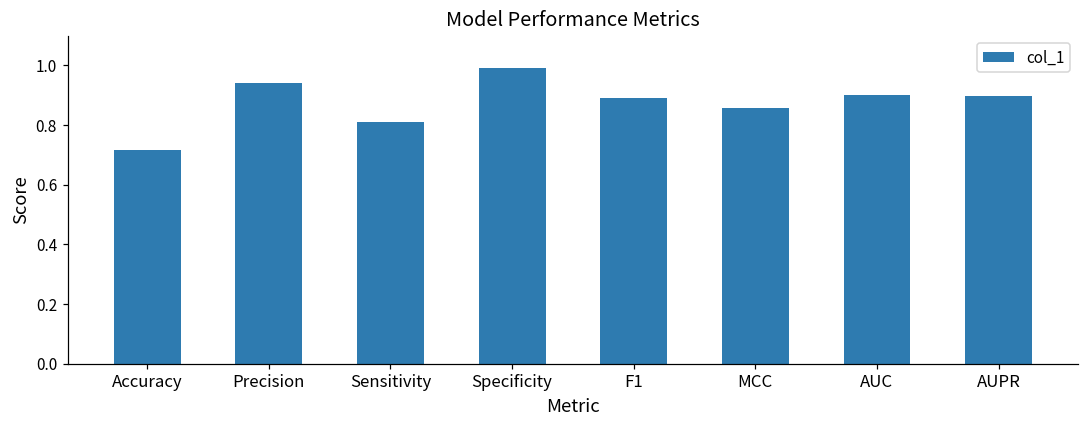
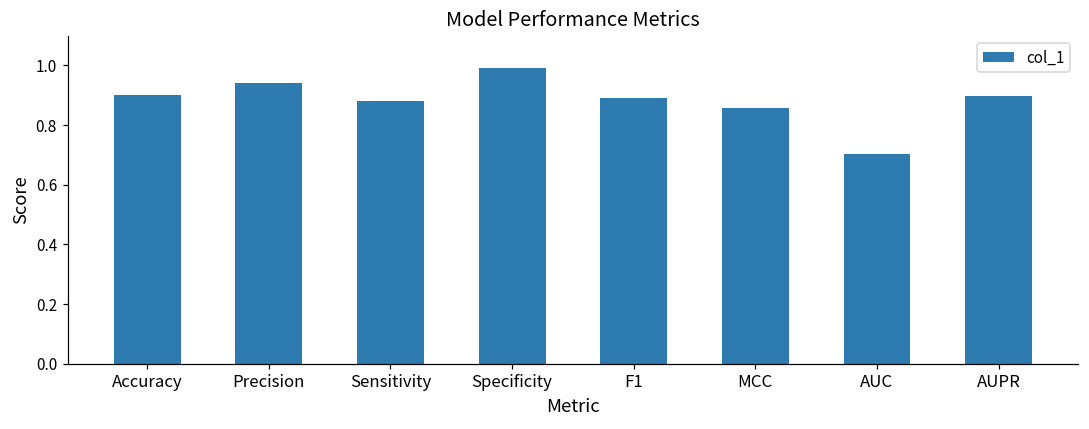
Accuracy: 0.72 -> 0.90
Sensitivity: 0.81 -> 0.88
AUC: 0.90 -> 0.70
